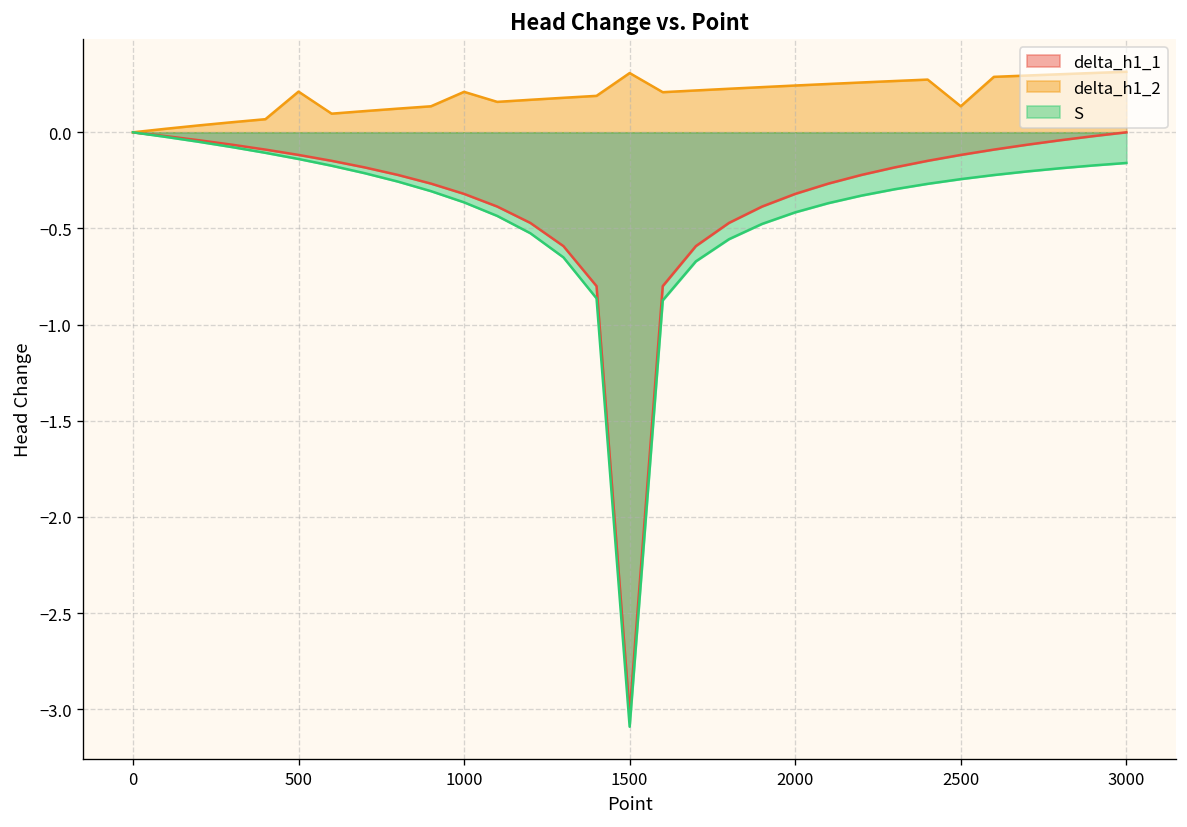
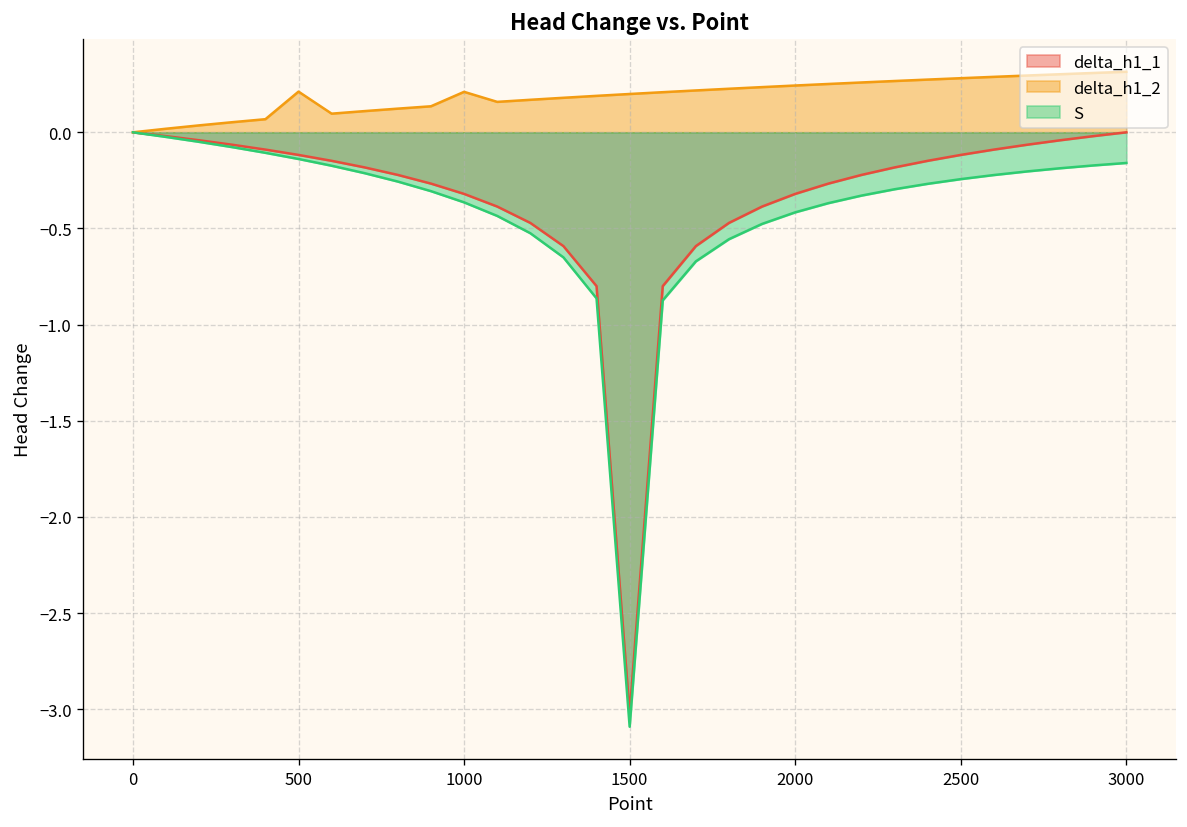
delta_h1_2, 1500: 0.31 -> 0.20
delta_h1_2, 2500: 0.14 -> 0.28
